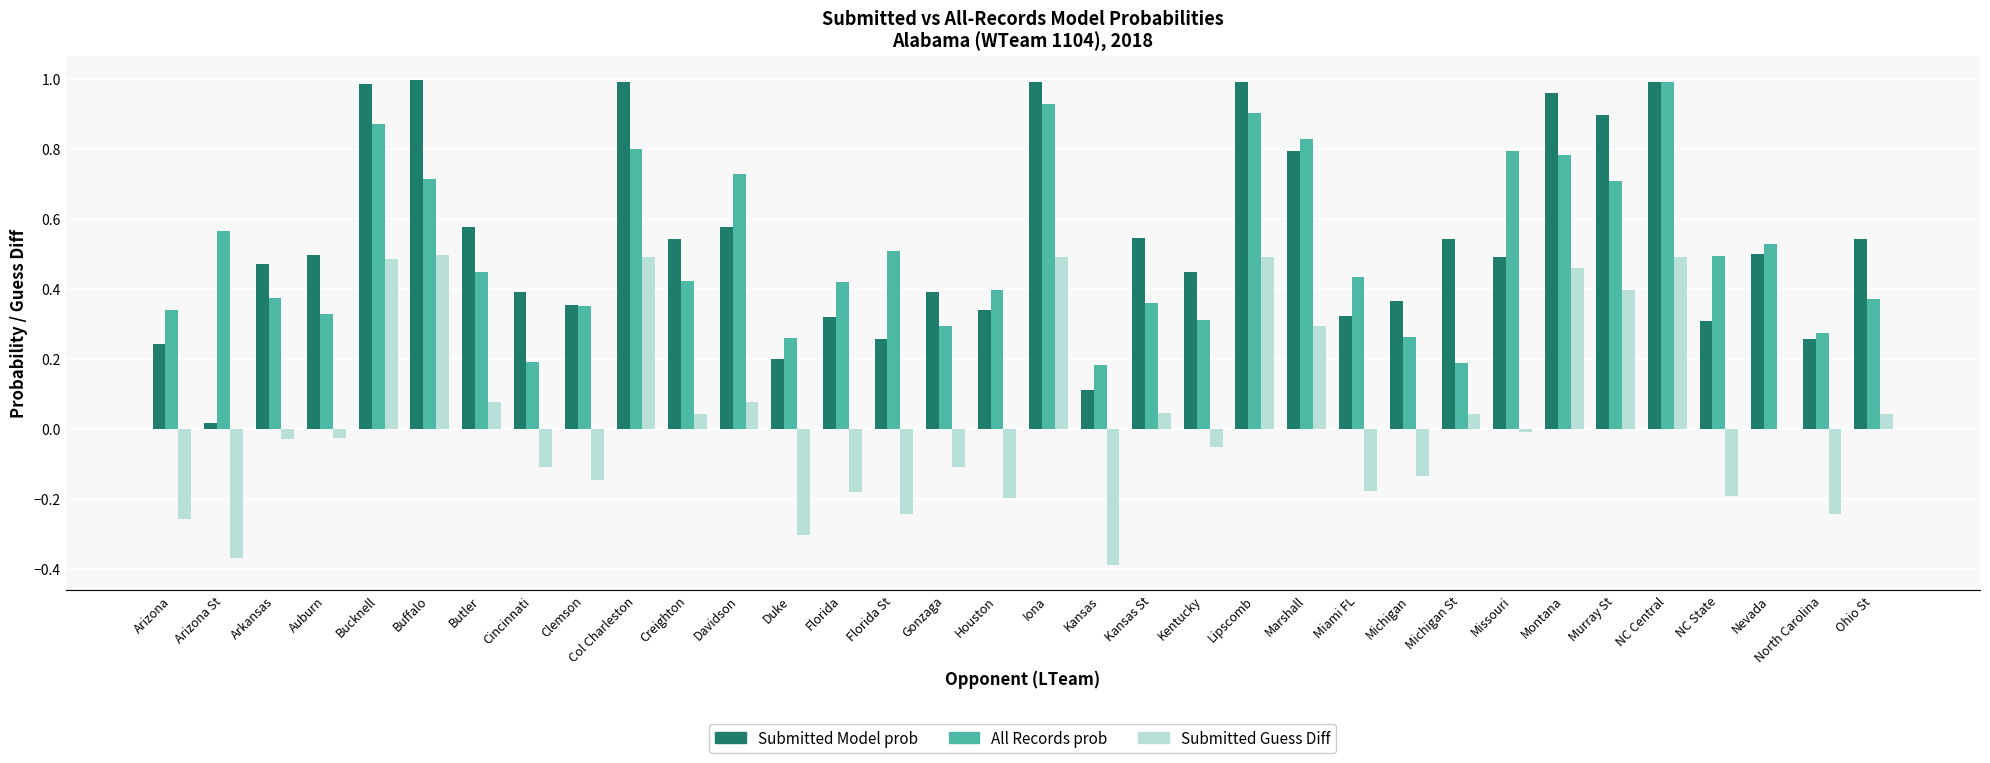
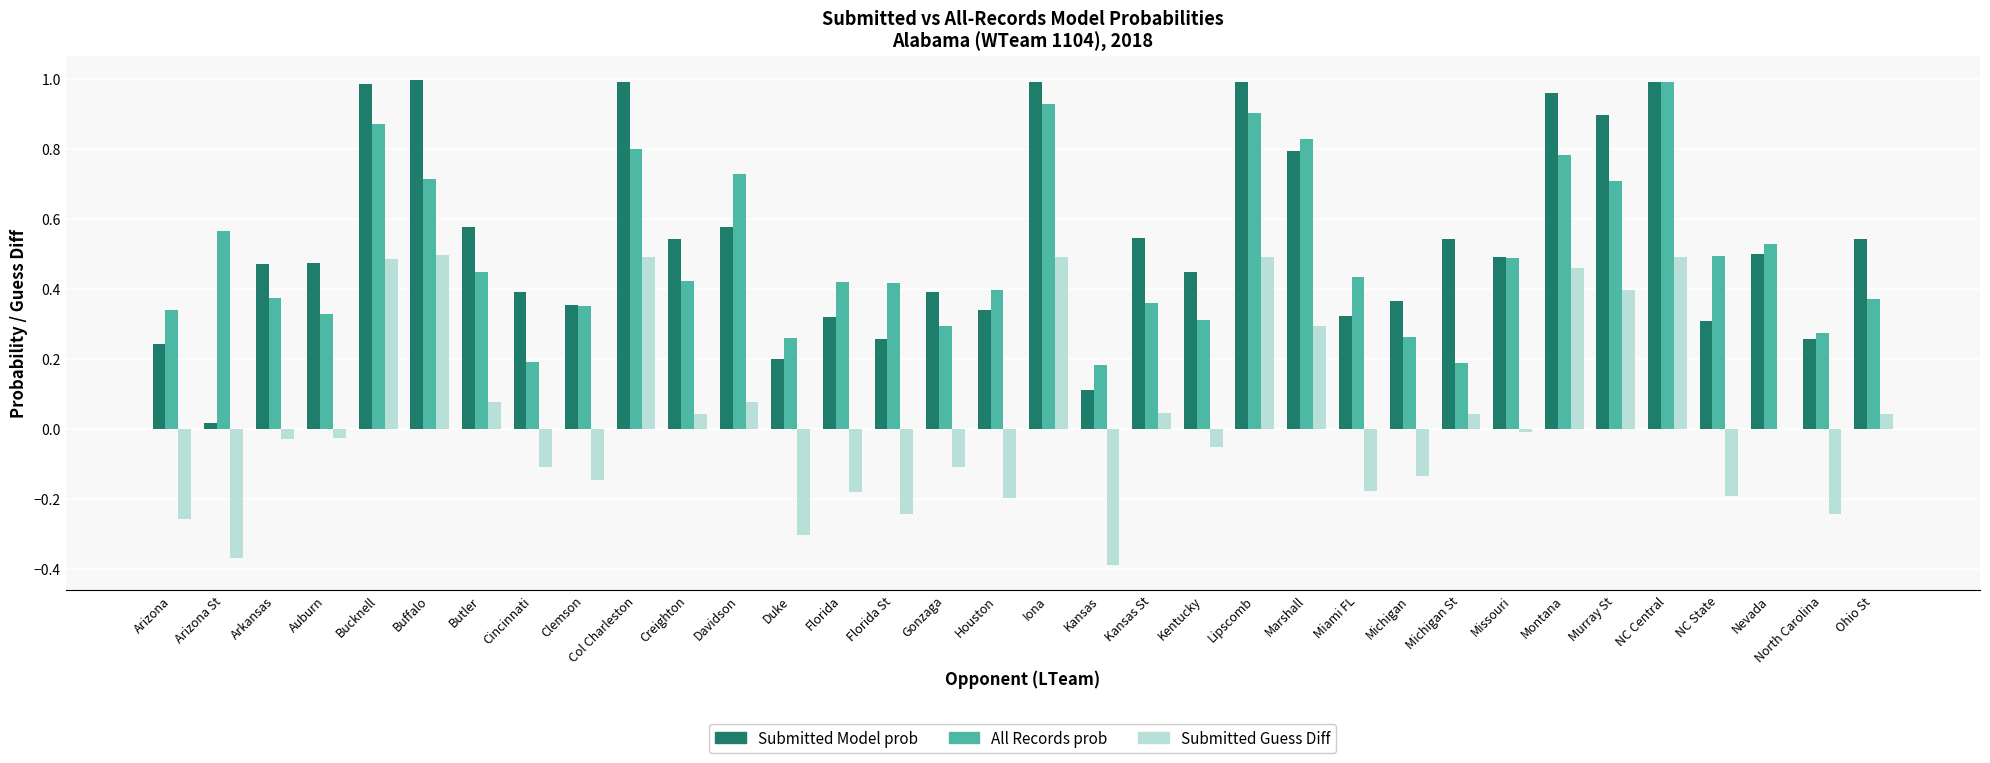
Submitted Model prob, Auburn: 0.50 -> 0.47
All Records prob, Florida St: 0.51 -> 0.42
All Records prob, Missouri: 0.79 -> 0.49
